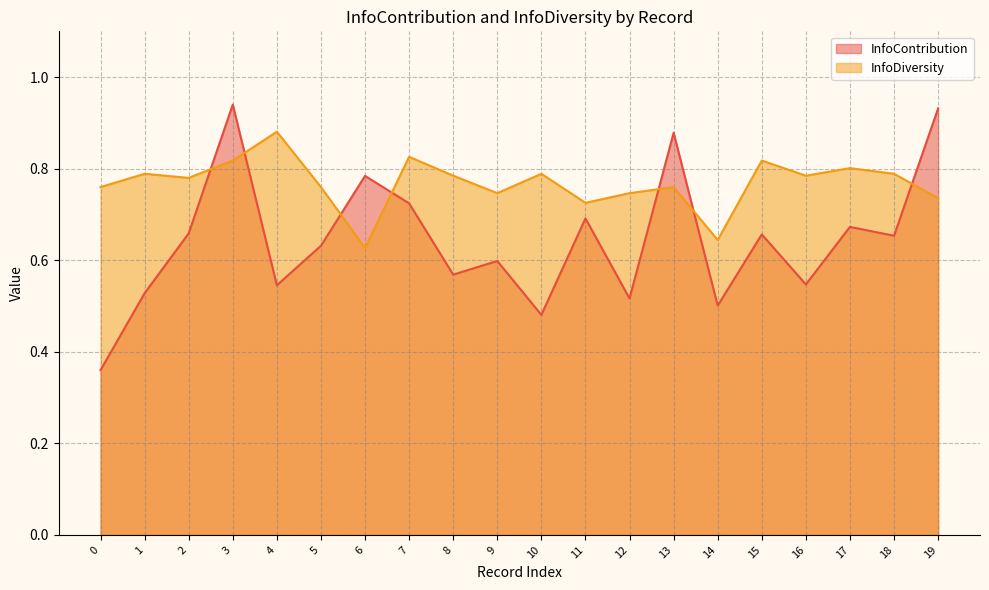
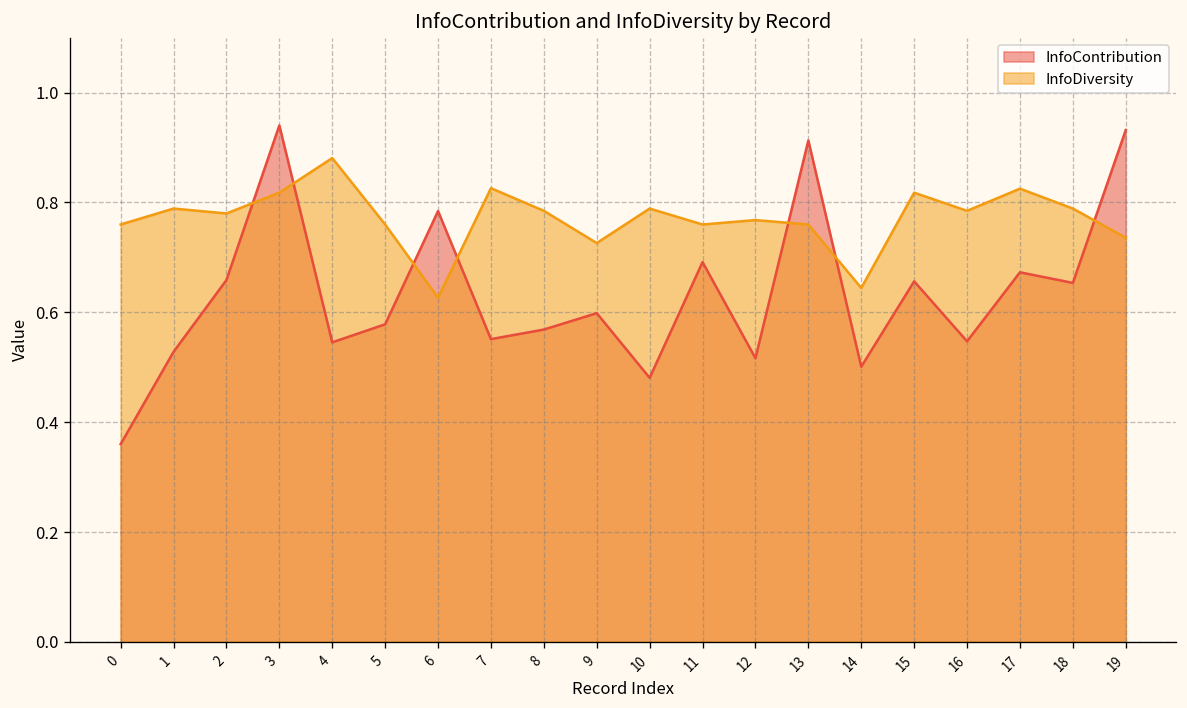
InfoContribution, 5: 0.63 -> 0.58
InfoContribution, 7: 0.72 -> 0.55
InfoDiversity, 9: 0.75 -> 0.73
InfoDiversity, 11: 0.73 -> 0.76
InfoDiversity, 12: 0.75 -> 0.77
InfoContribution, 13: 0.88 -> 0.91
InfoDiversity, 17: 0.80 -> 0.83
